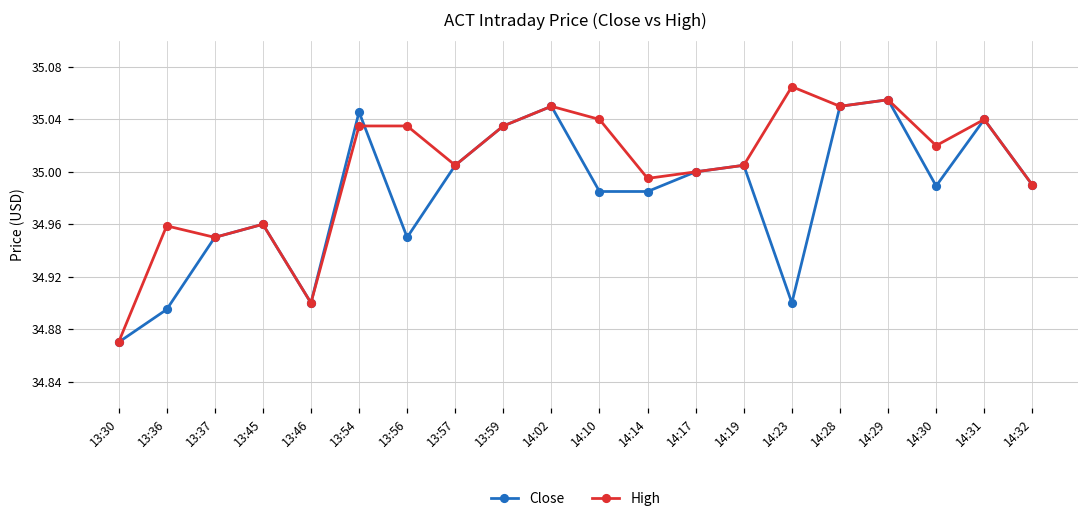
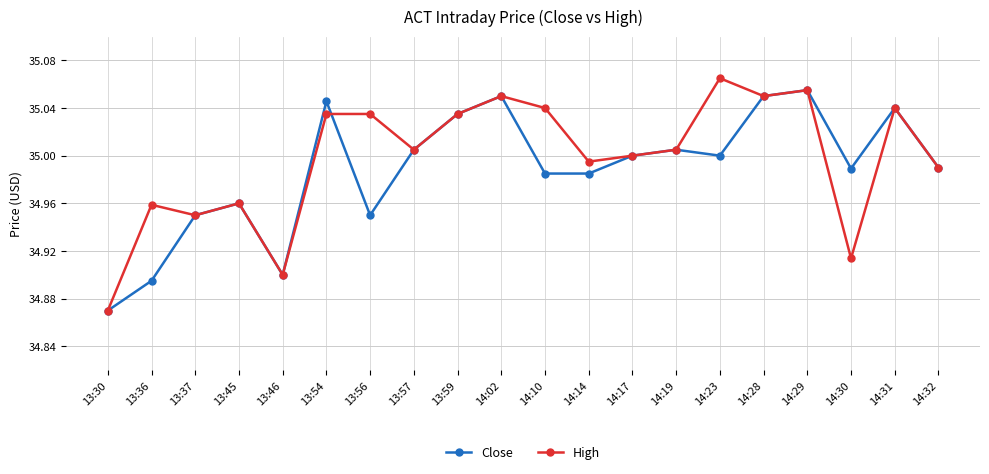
Close, 14:23: 34.9 -> 35.0
High, 14:30: 35.020 -> 34.914
